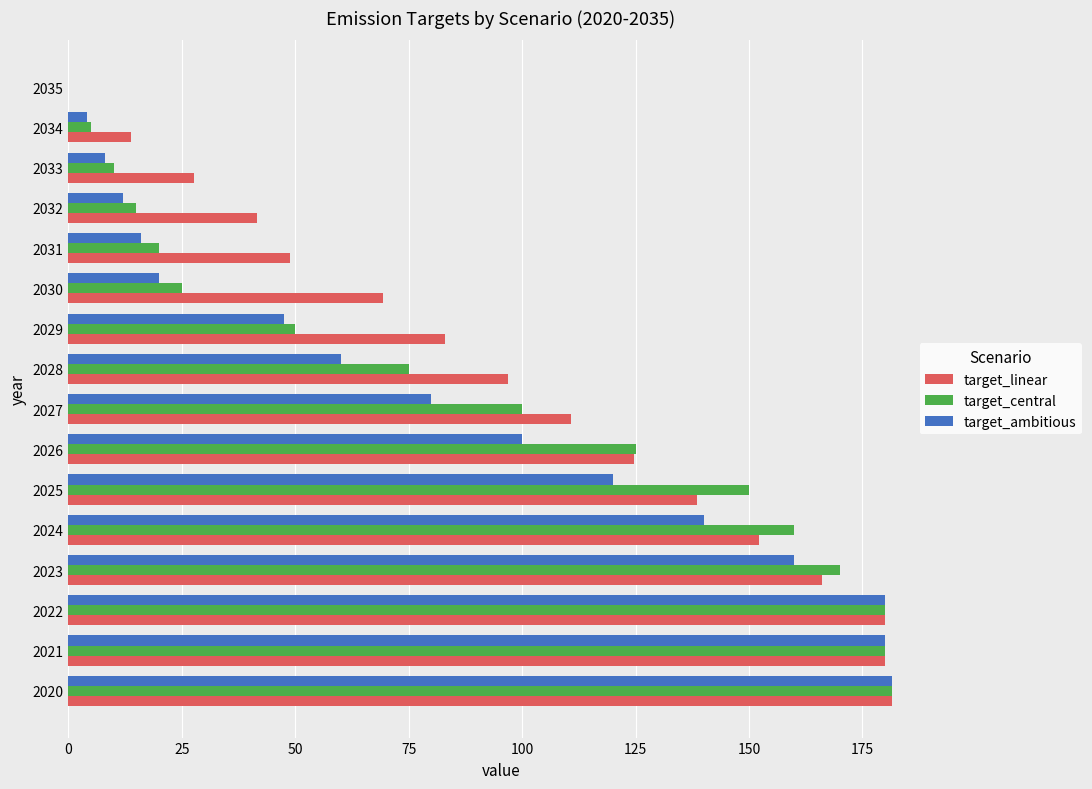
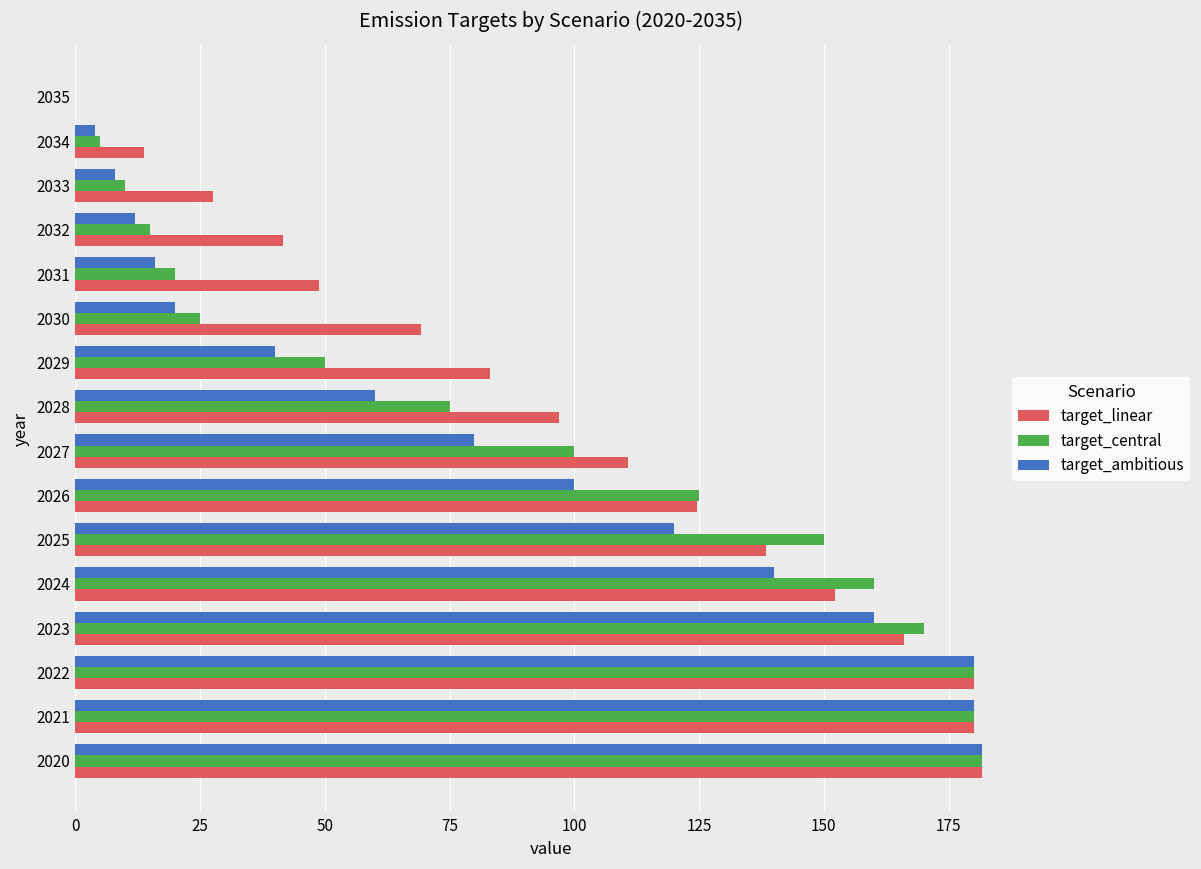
target_ambitious, 2029: 48 -> 40
